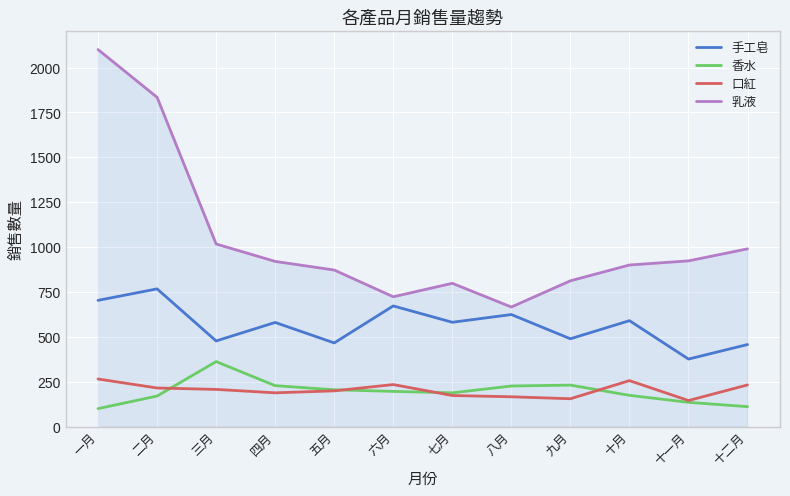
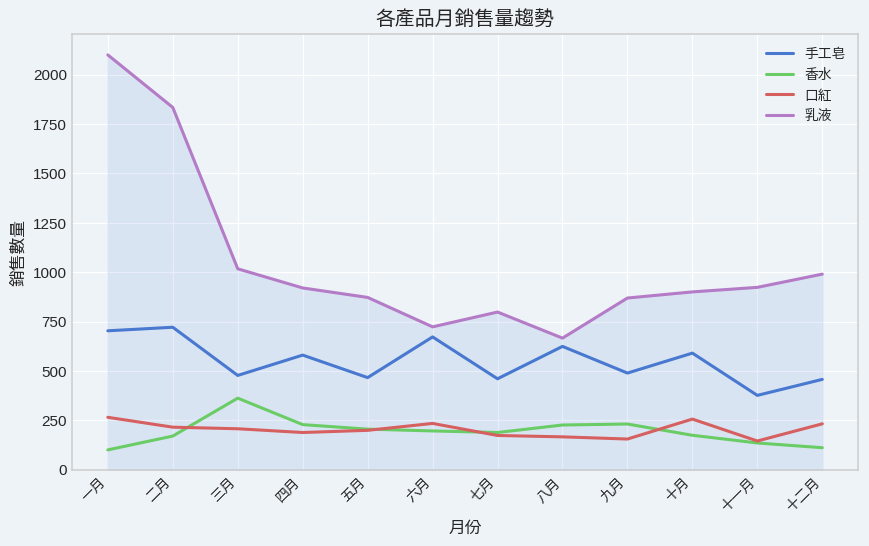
手工皂, 二月: 770 -> 720
手工皂, 七月: 580 -> 460
乳液, 九月: 810 -> 870
